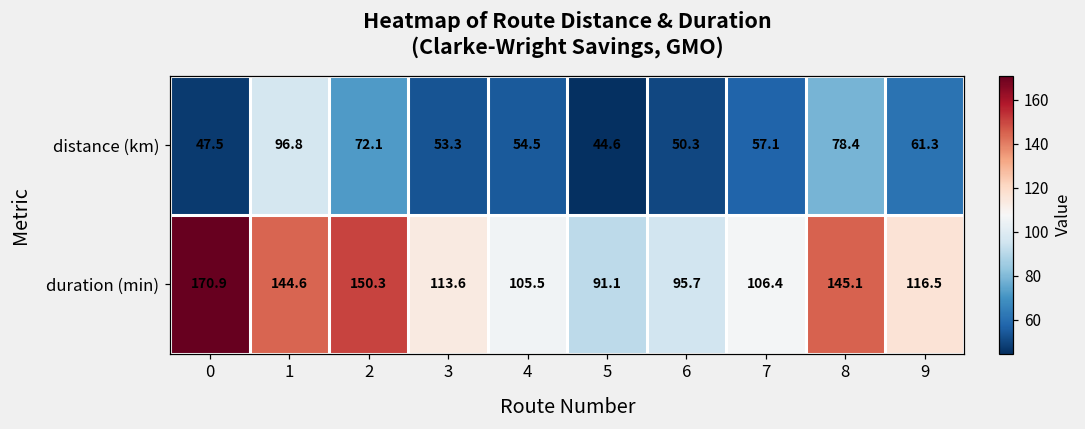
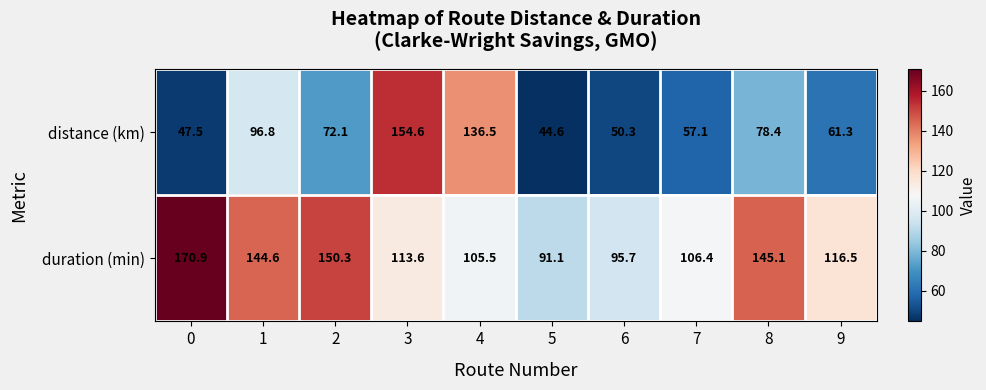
distance (km), 3: 53.3 -> 154.6
distance (km), 4: 54.5 -> 136.5
